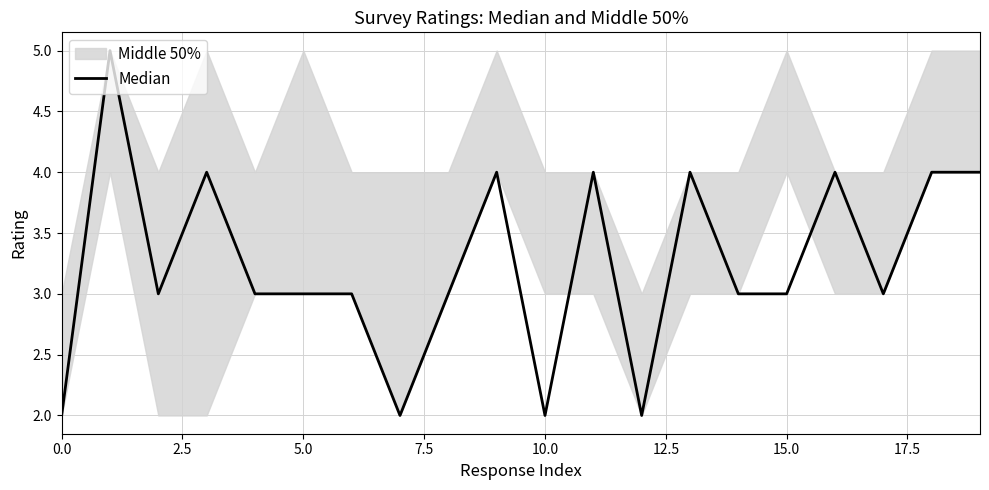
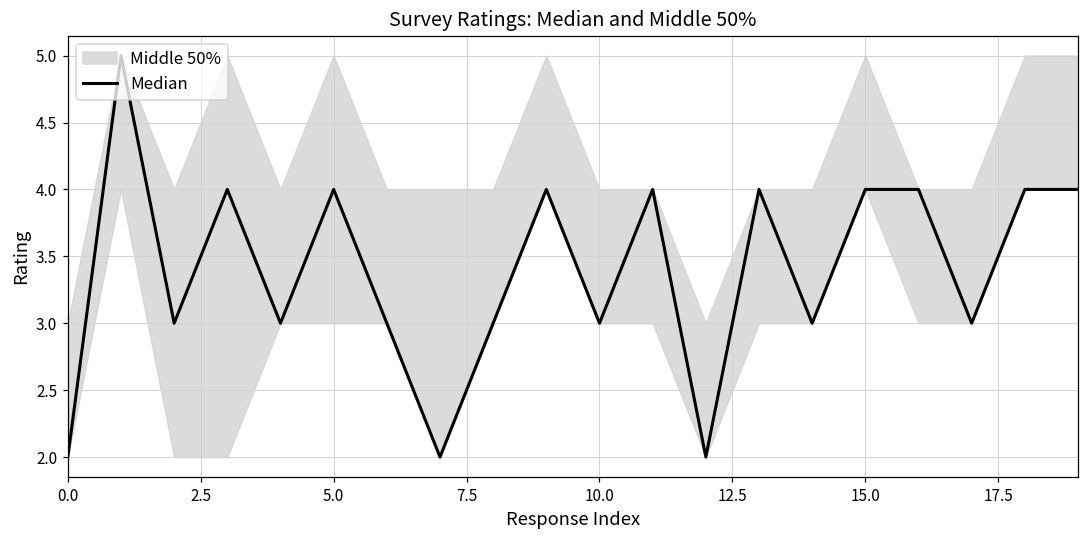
Median, 5.0: 3 -> 4
Median, 10.0: 2 -> 3
Median, 15.0: 3 -> 4
